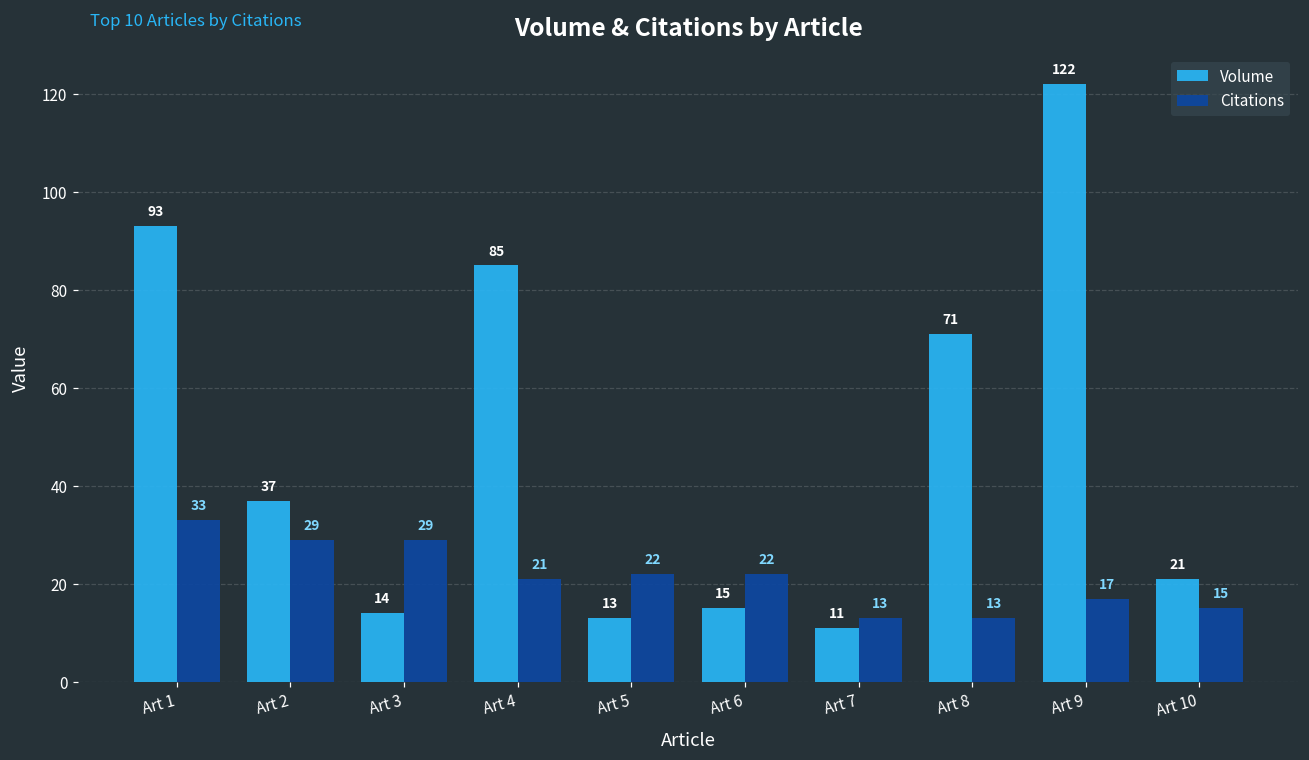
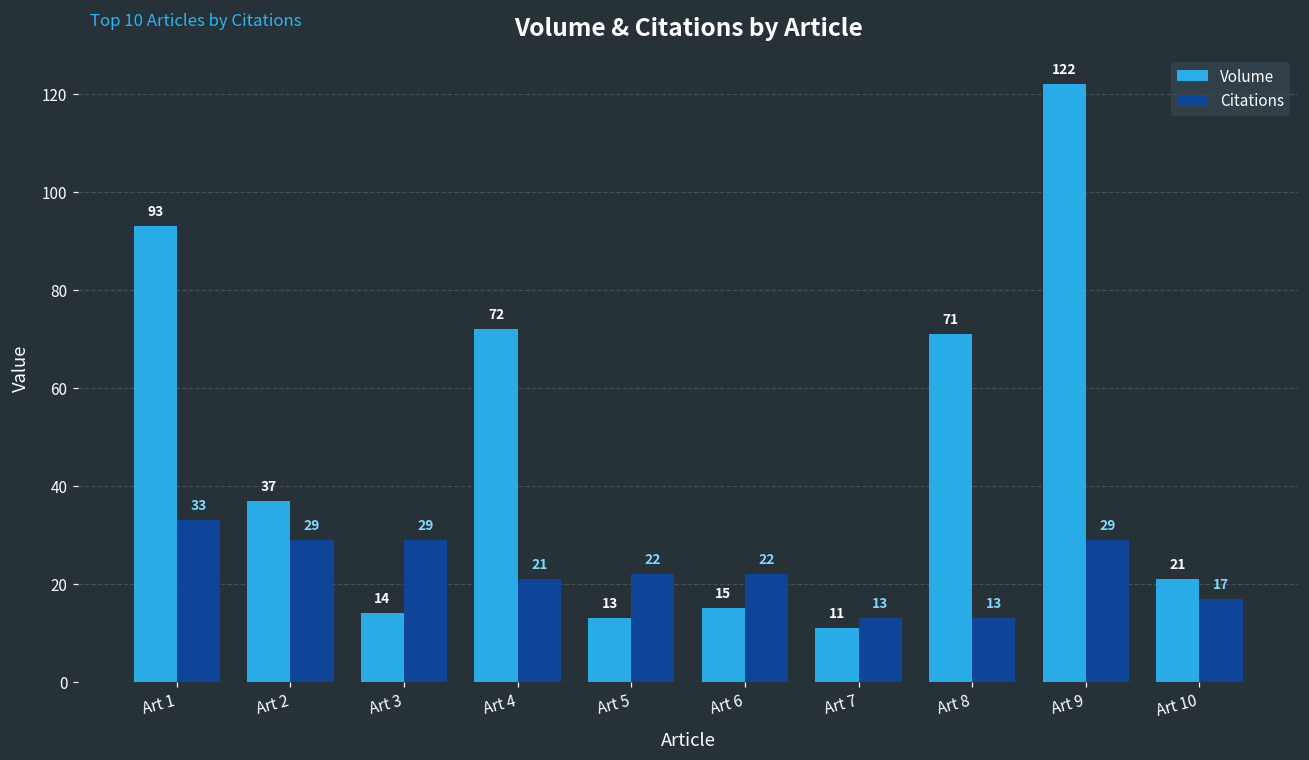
Volume, Art 4: 85 -> 72
Citations, Art 9: 17 -> 29
Citations, Art 10: 15 -> 17
